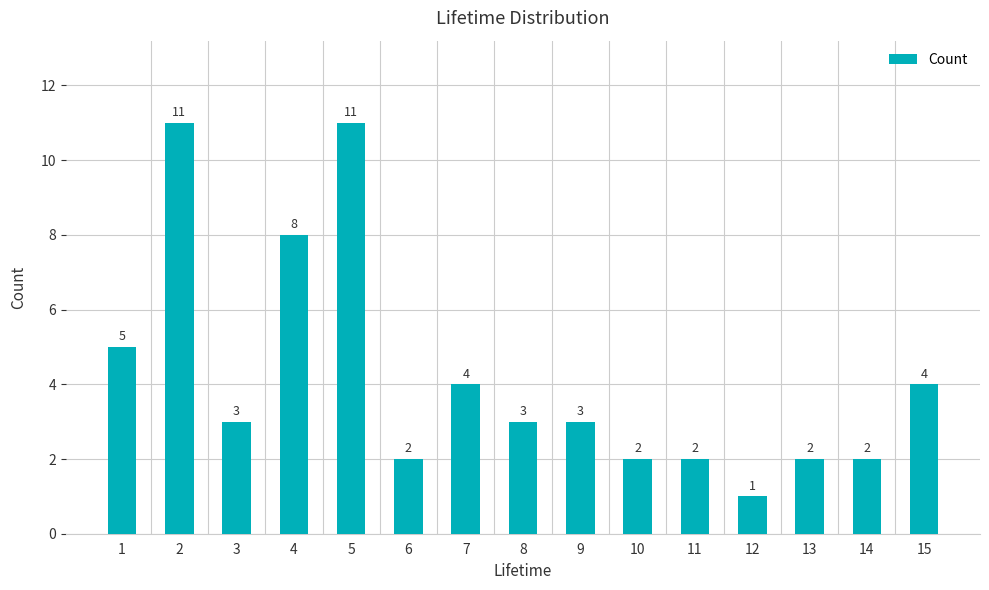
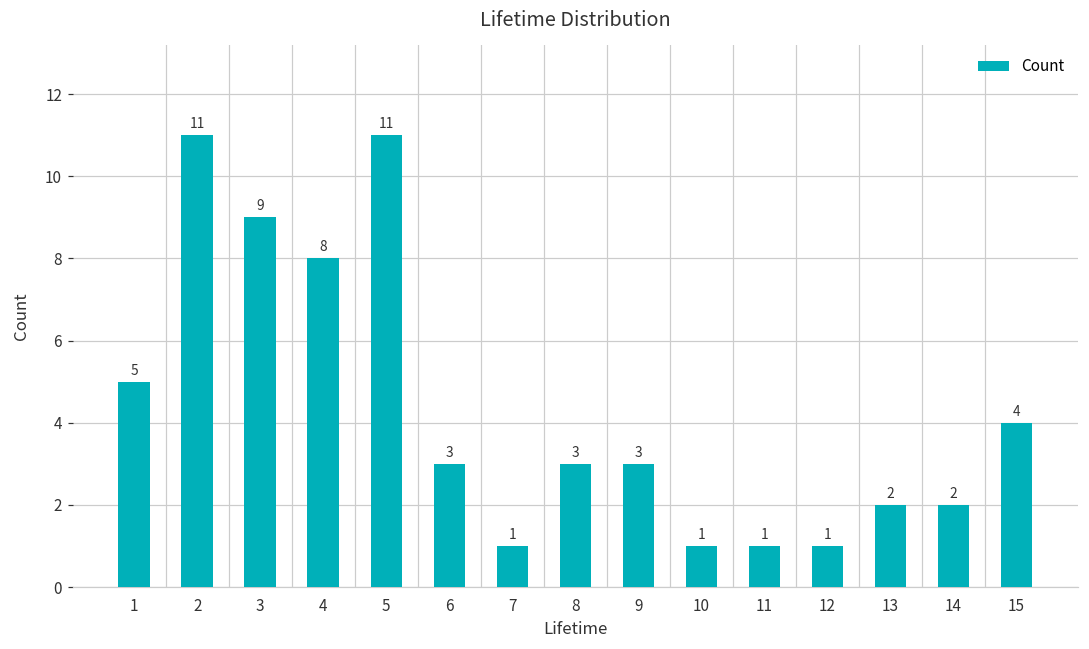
3: 3 -> 9
6: 2 -> 3
7: 4 -> 1
10: 2 -> 1
11: 2 -> 1
